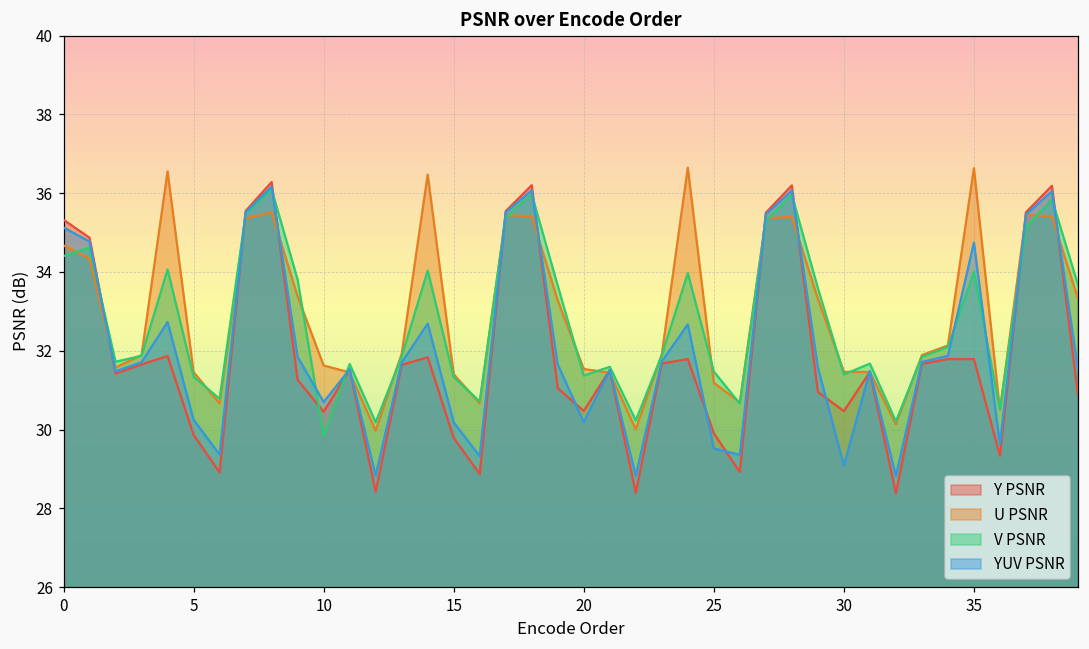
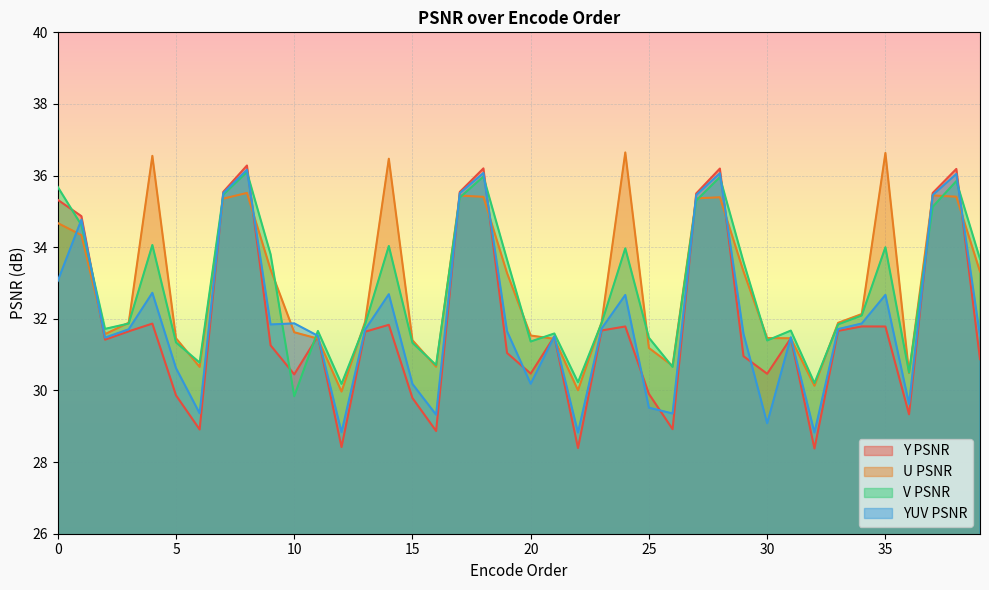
V PSNR, 0: 34.4 -> 35.7
YUV PSNR, 0: 35.1 -> 33.1
YUV PSNR, 5: 30.2 -> 30.6
YUV PSNR, 10: 30.7 -> 31.9
YUV PSNR, 35: 34.7 -> 32.7
